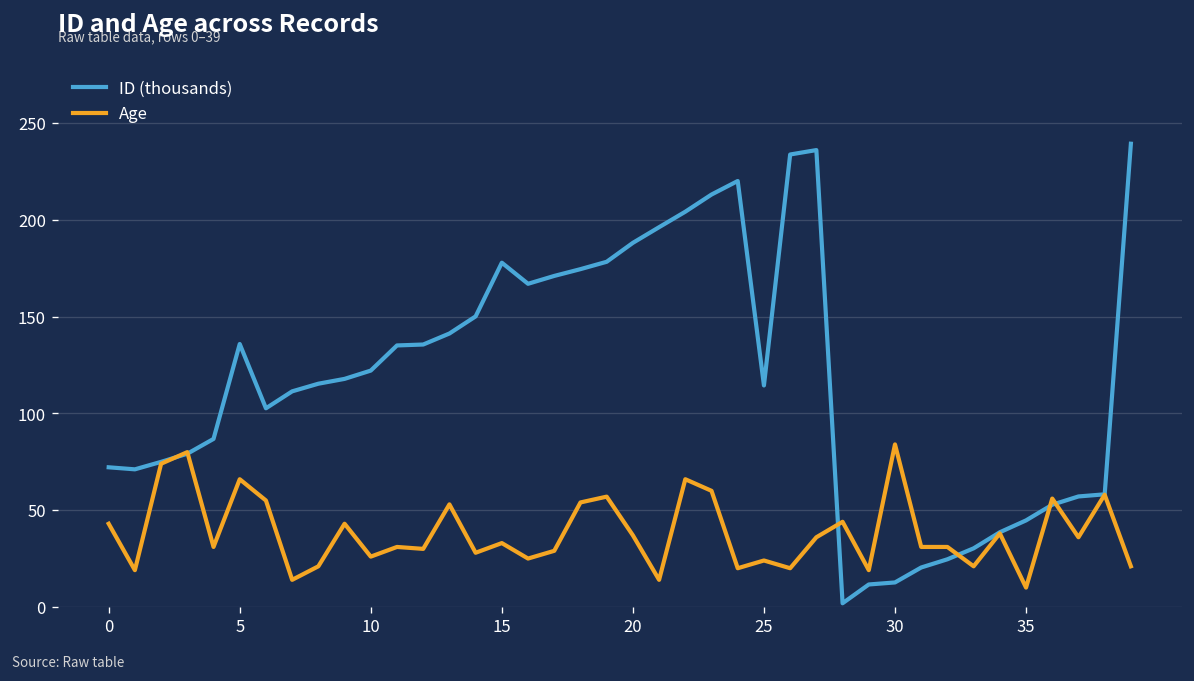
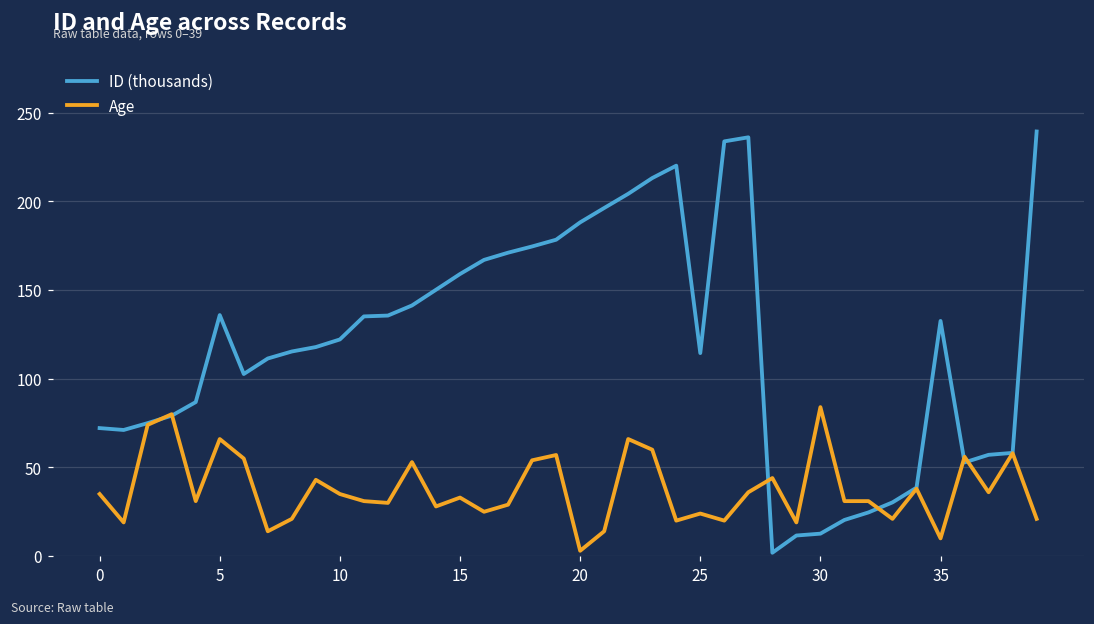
Age, 0: 43 -> 35
Age, 10: 26 -> 35
ID (thousands), 15: 178 -> 159
Age, 20: 37 -> 3
ID (thousands), 35: 45 -> 133
